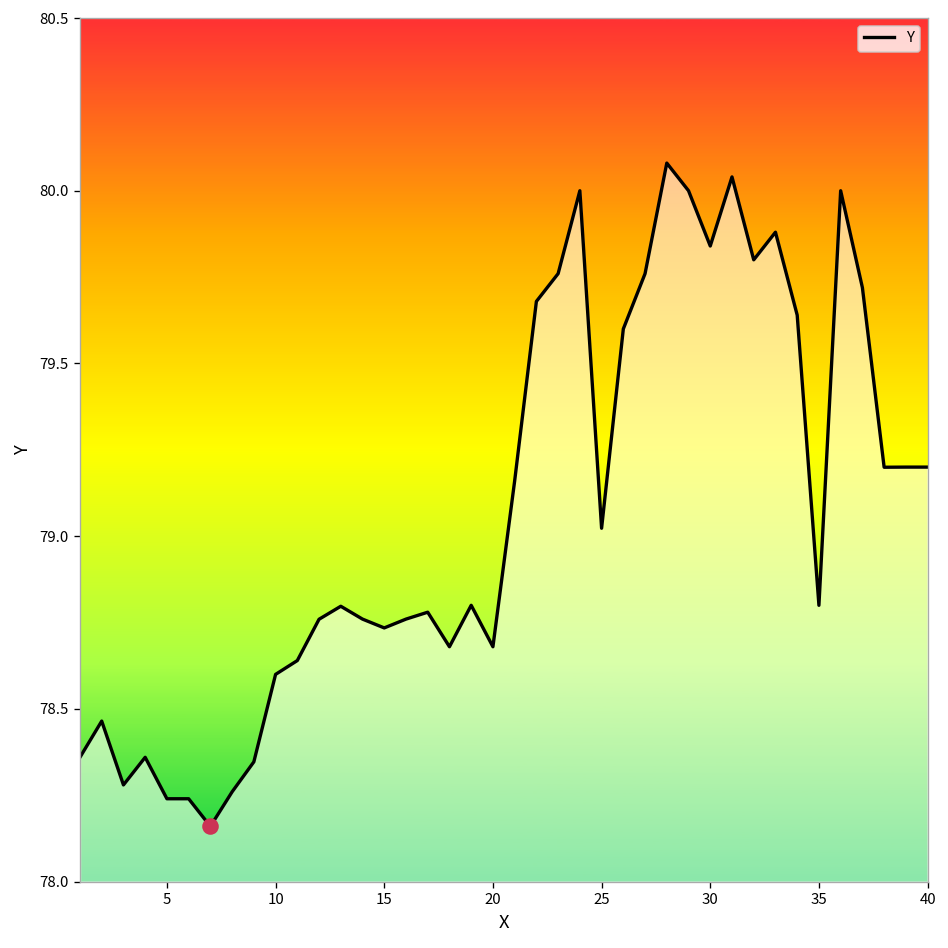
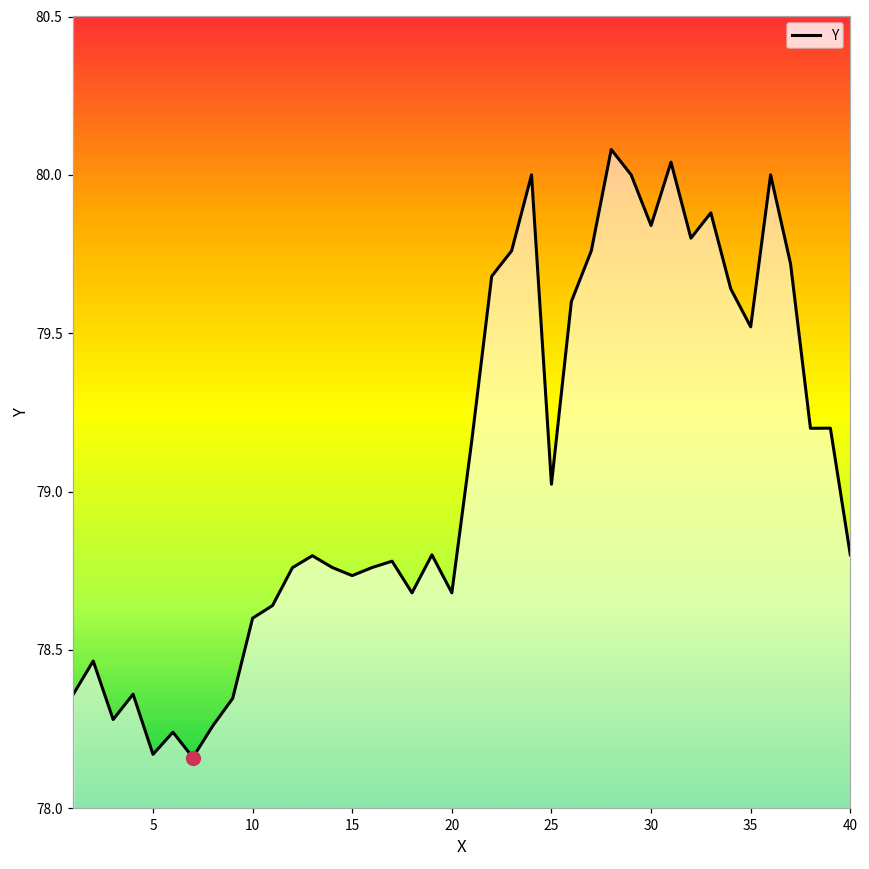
Y, 5: 78.24 -> 78.17
Y, 35: 78.80 -> 79.52
Y, 40: 79.2 -> 78.8
